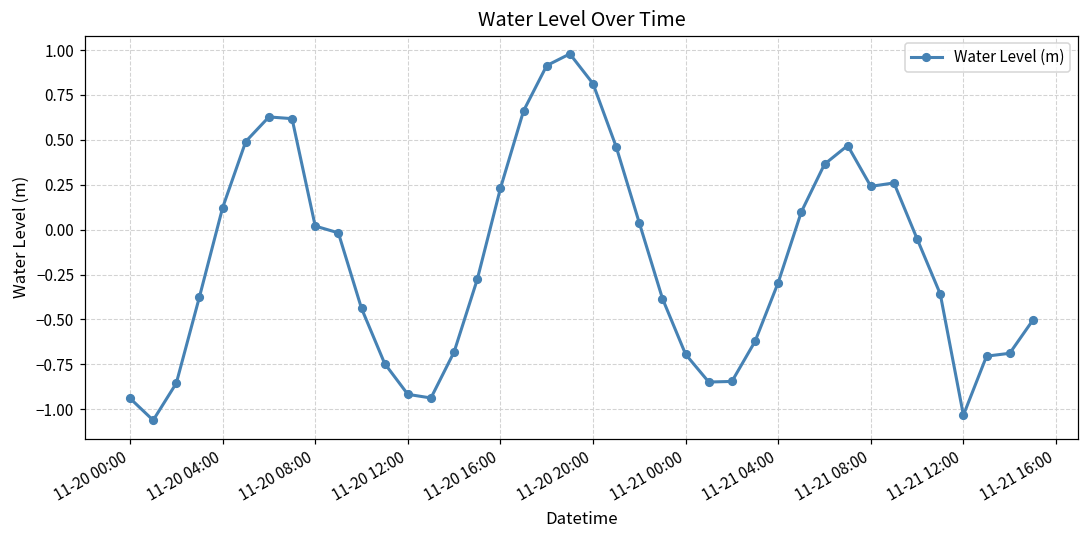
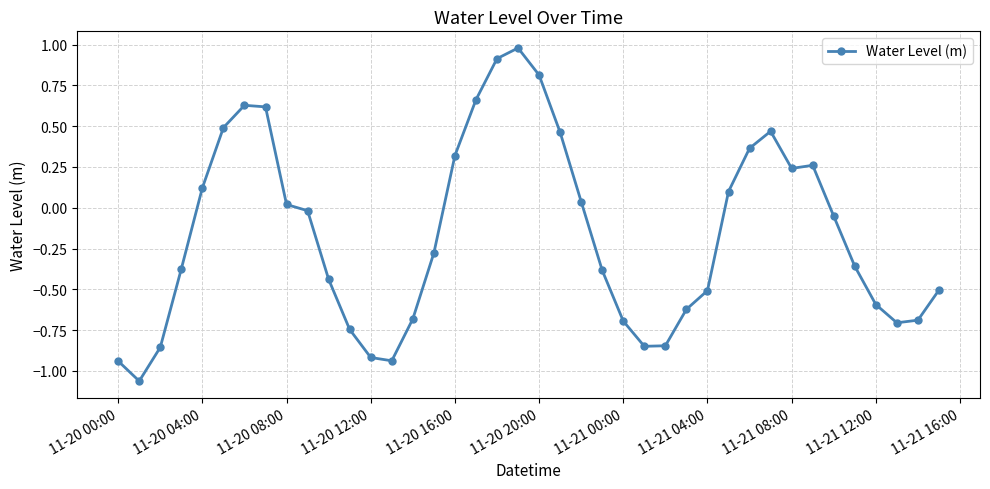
11-20 16:00: 0.23 -> 0.32
11-21 04:00: -0.29 -> -0.51
11-21 12:00: -1.03 -> -0.59
